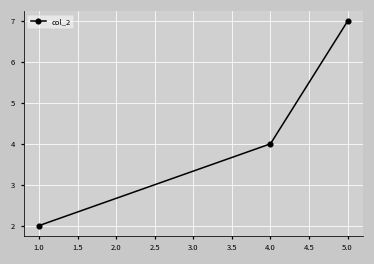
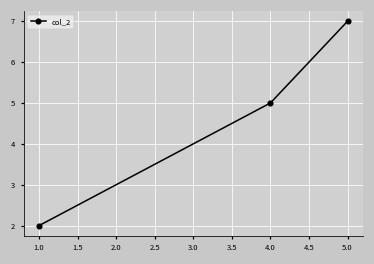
4.0: 4 -> 5
